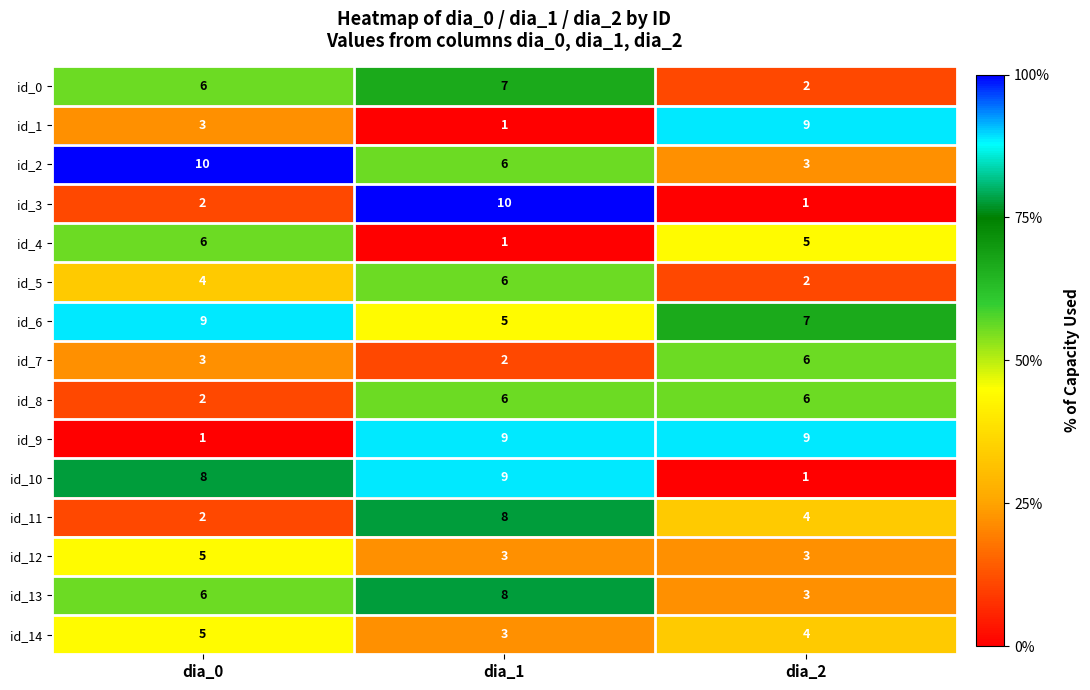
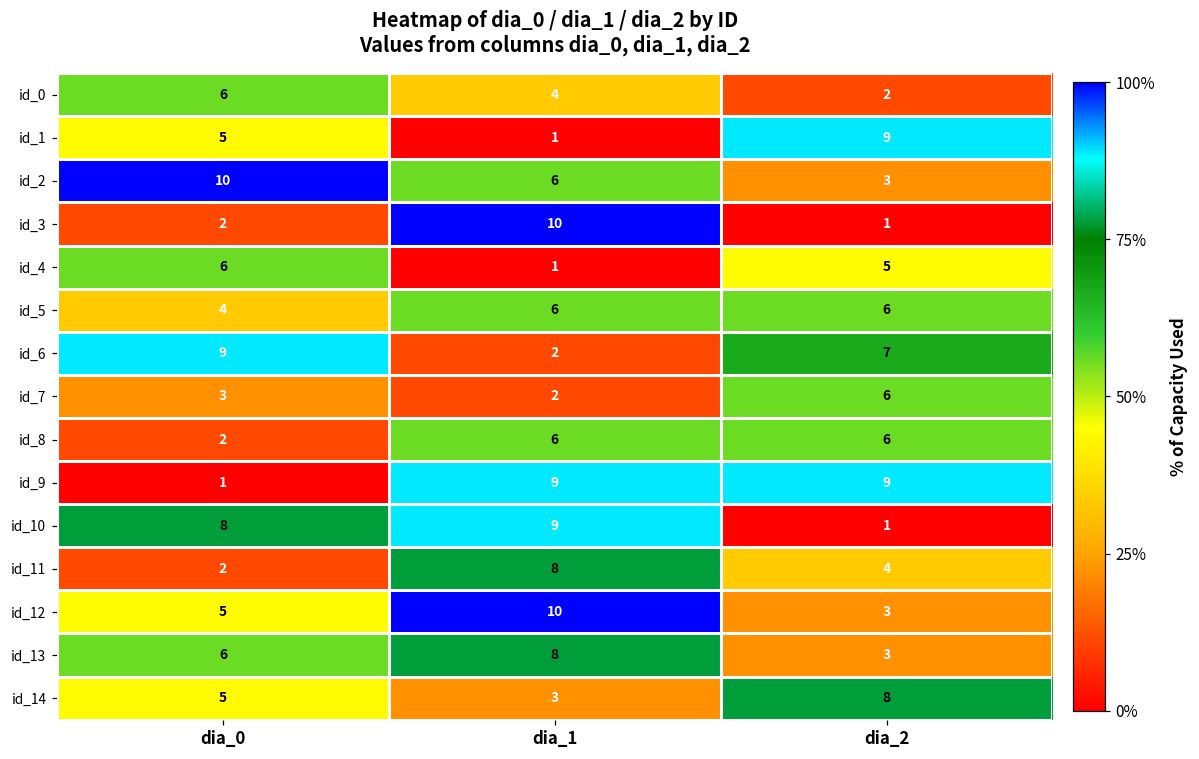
id_0, dia_1: 7 -> 4
id_1, dia_0: 3 -> 5
id_5, dia_2: 2 -> 6
id_6, dia_1: 5 -> 2
id_12, dia_1: 3 -> 10
id_14, dia_2: 4 -> 8
